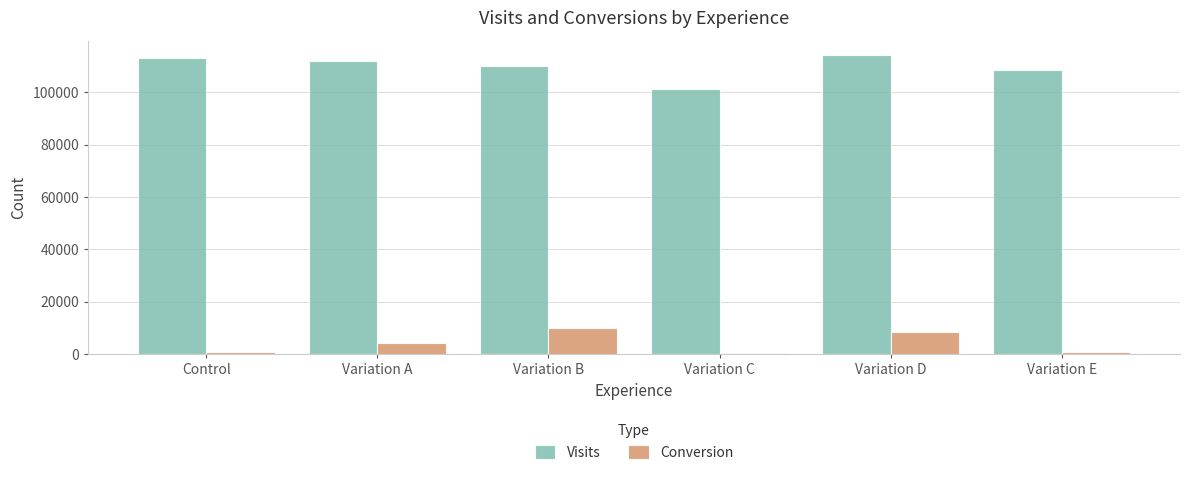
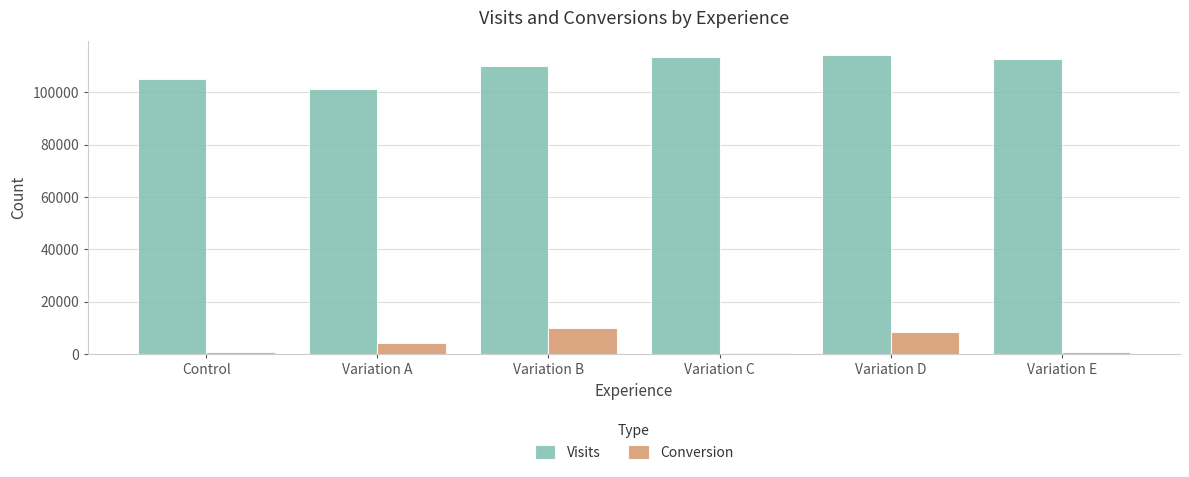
Visits, Control: 113000 -> 105000
Visits, Variation A: 112000 -> 101000
Visits, Variation C: 101000 -> 114000
Visits, Variation E: 108000 -> 113000
